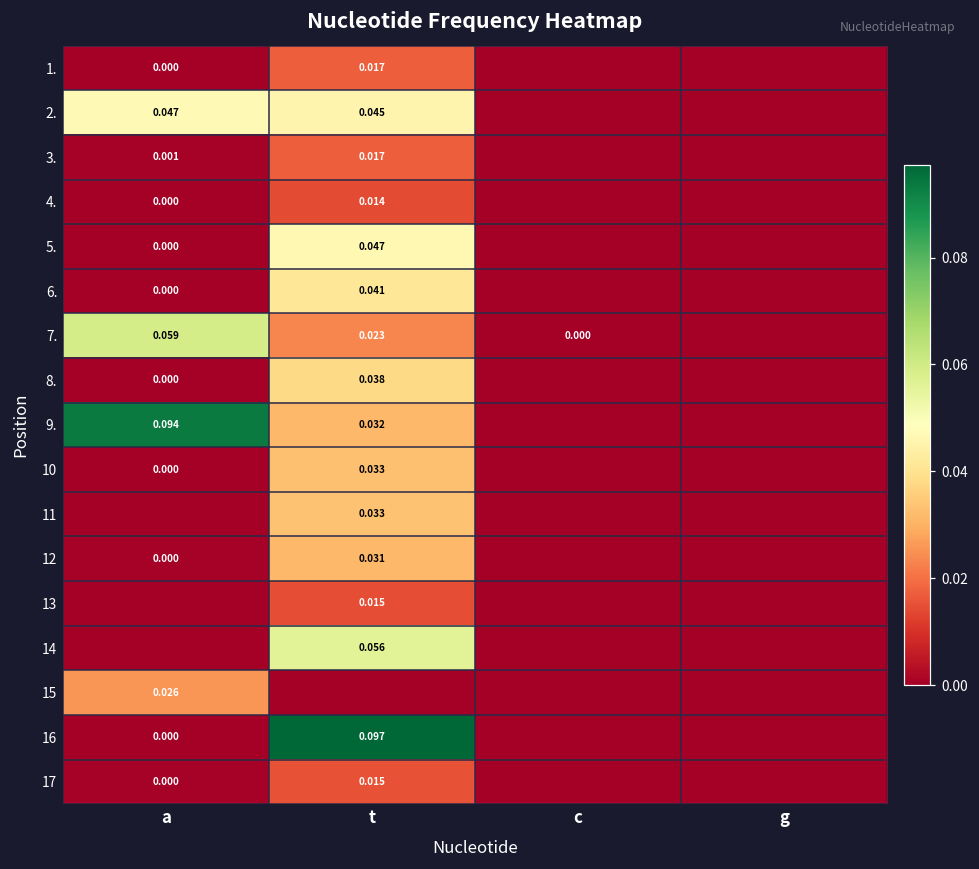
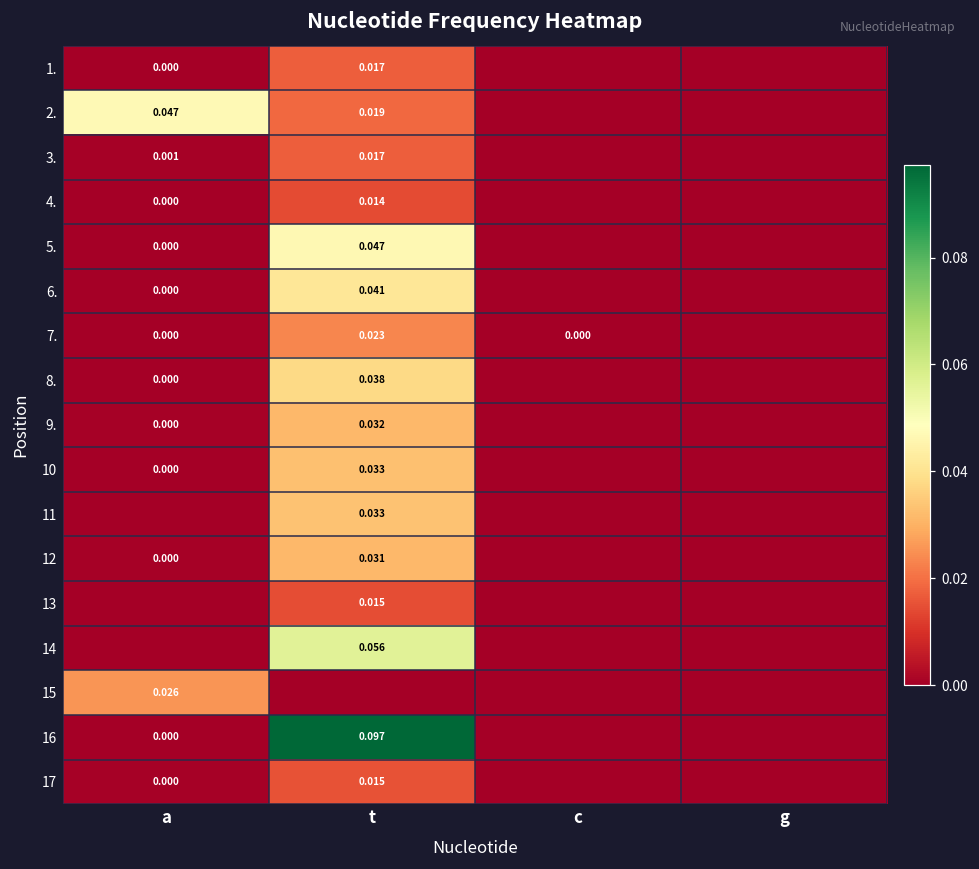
2., t: 0.045 -> 0.019
7., a: 0.059 -> 0.000
9., a: 0.094 -> 0.000
